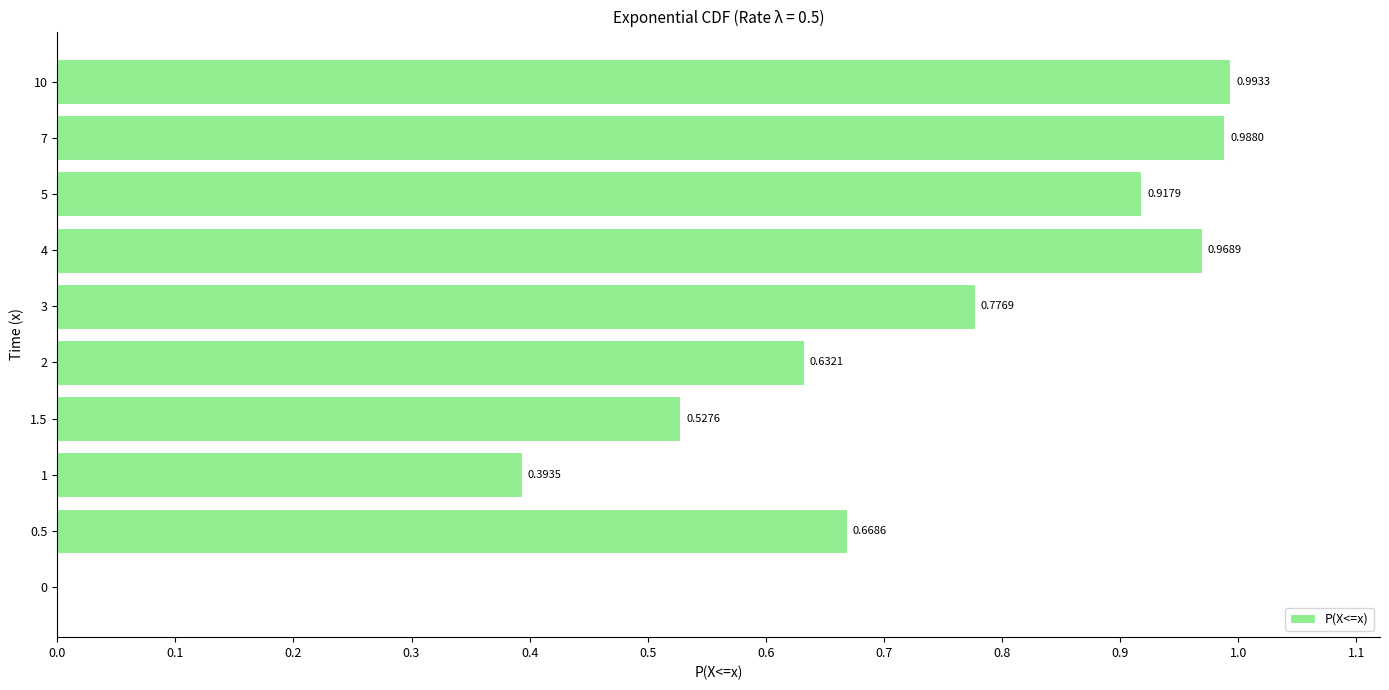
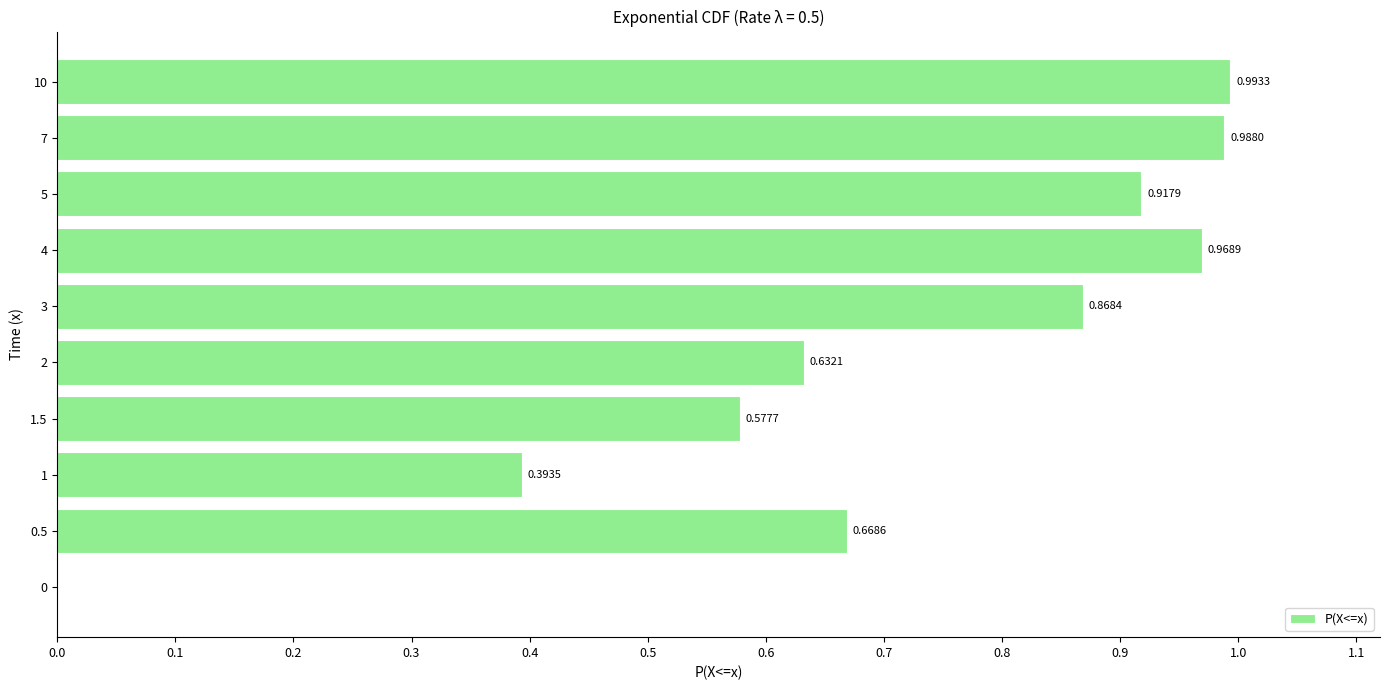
3: 0.7769 -> 0.8684
1.5: 0.5276 -> 0.5777
